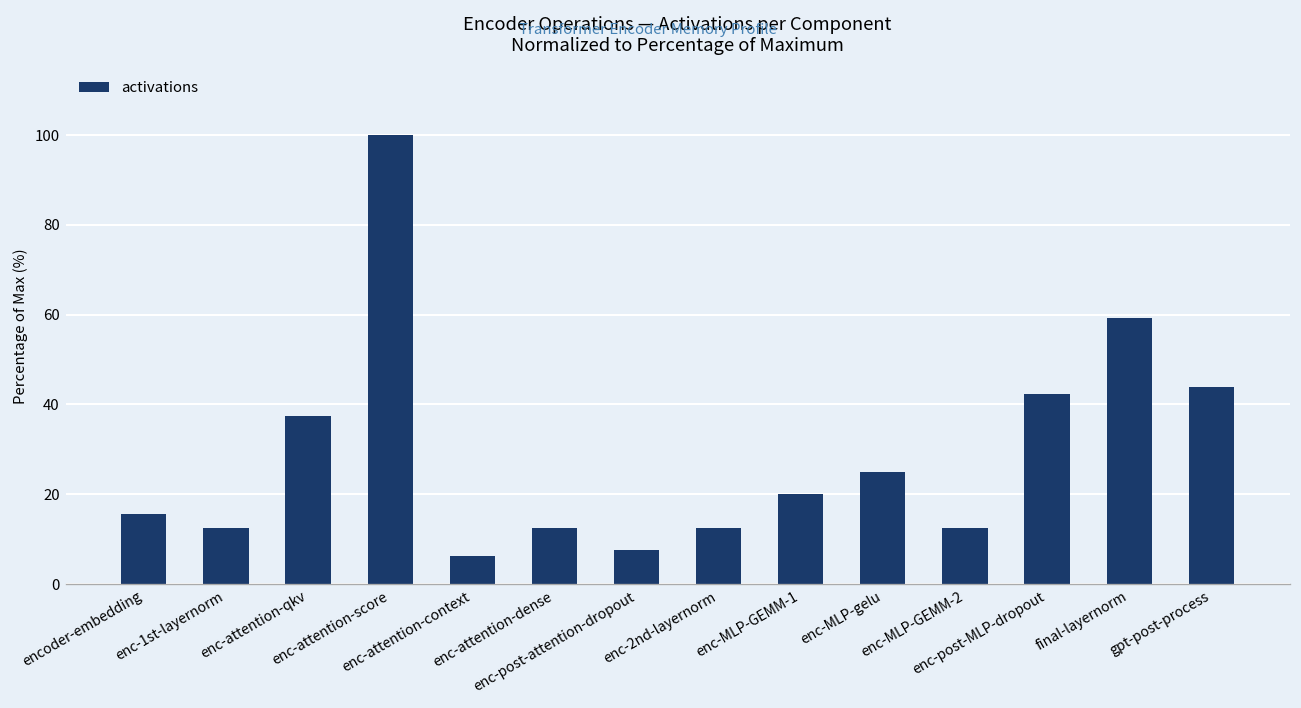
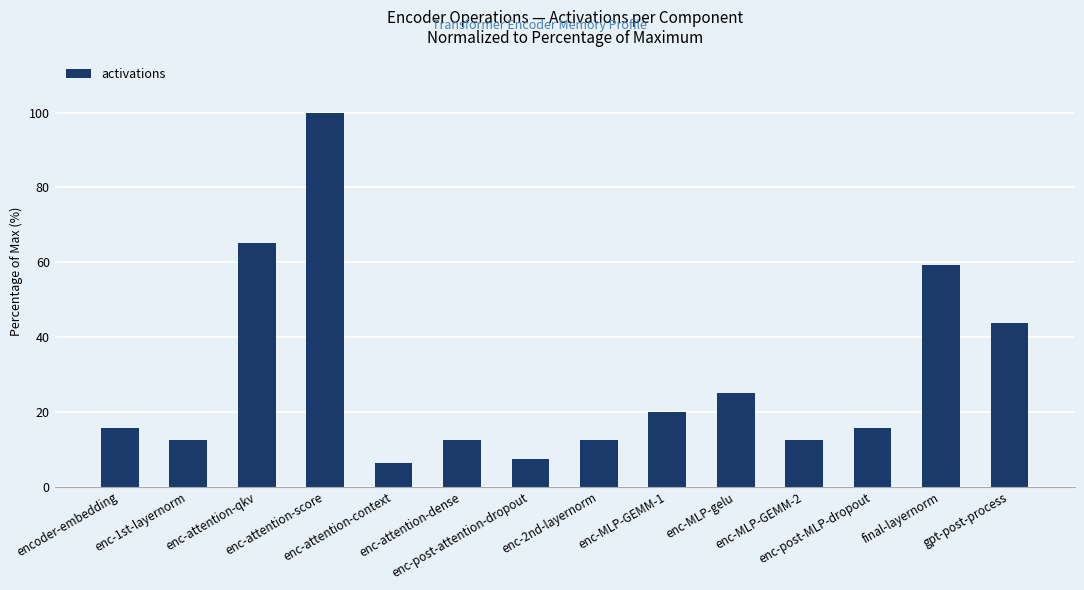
enc-attention-qkv: 38 -> 65
enc-post-MLP-dropout: 42 -> 16
